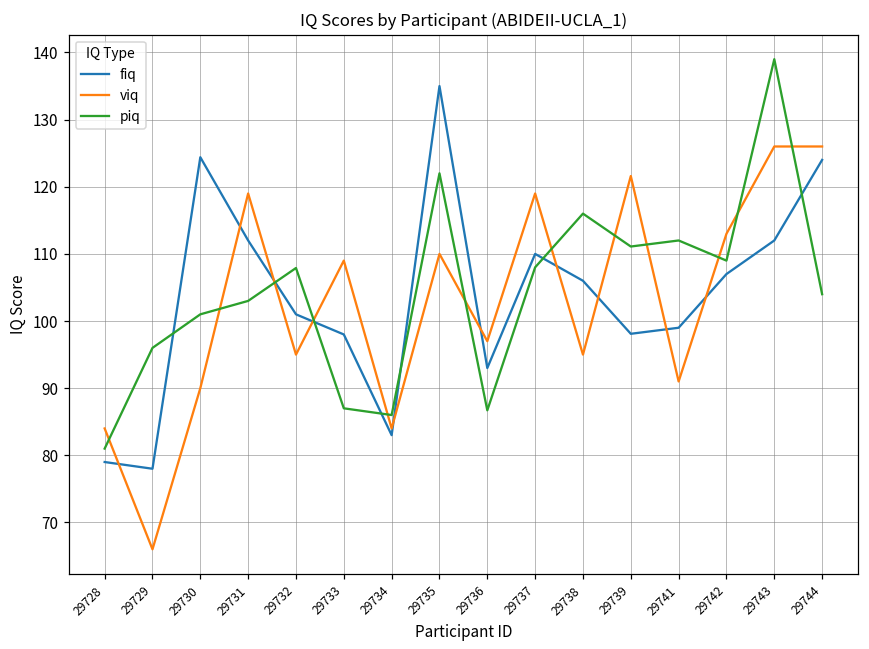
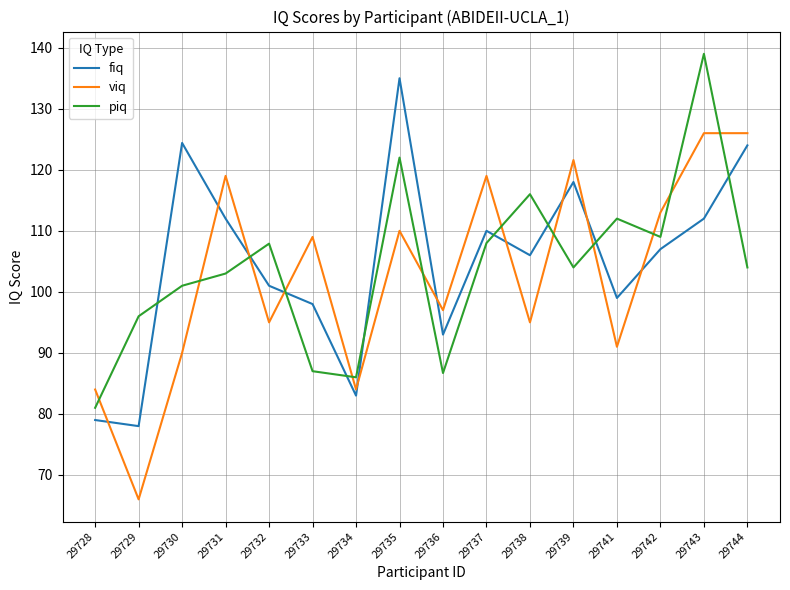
fiq, 29739: 98 -> 118
piq, 29739: 111 -> 104
